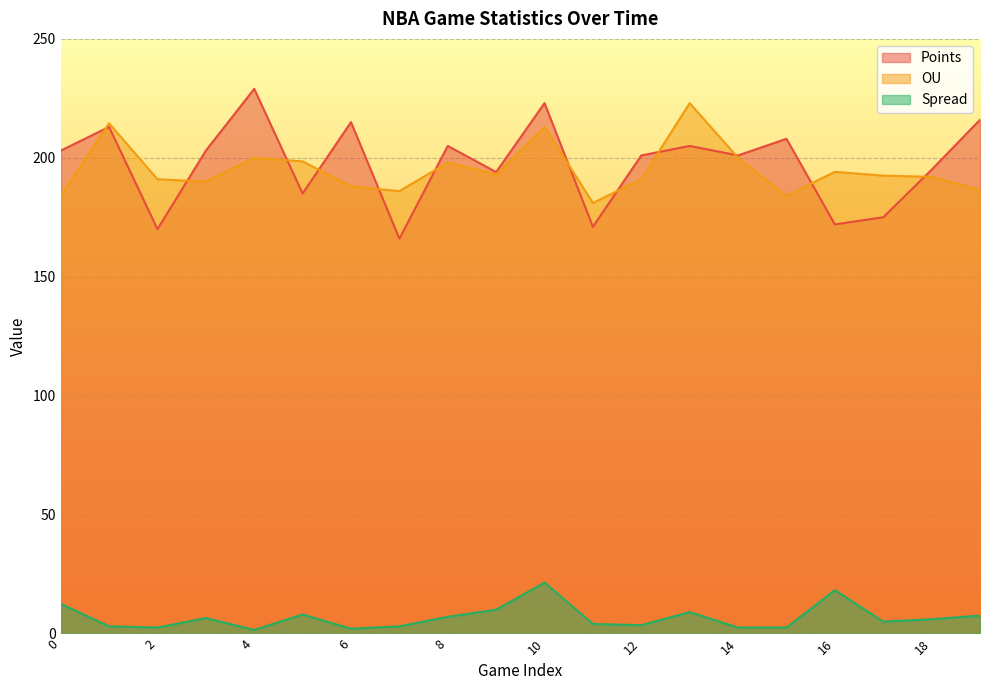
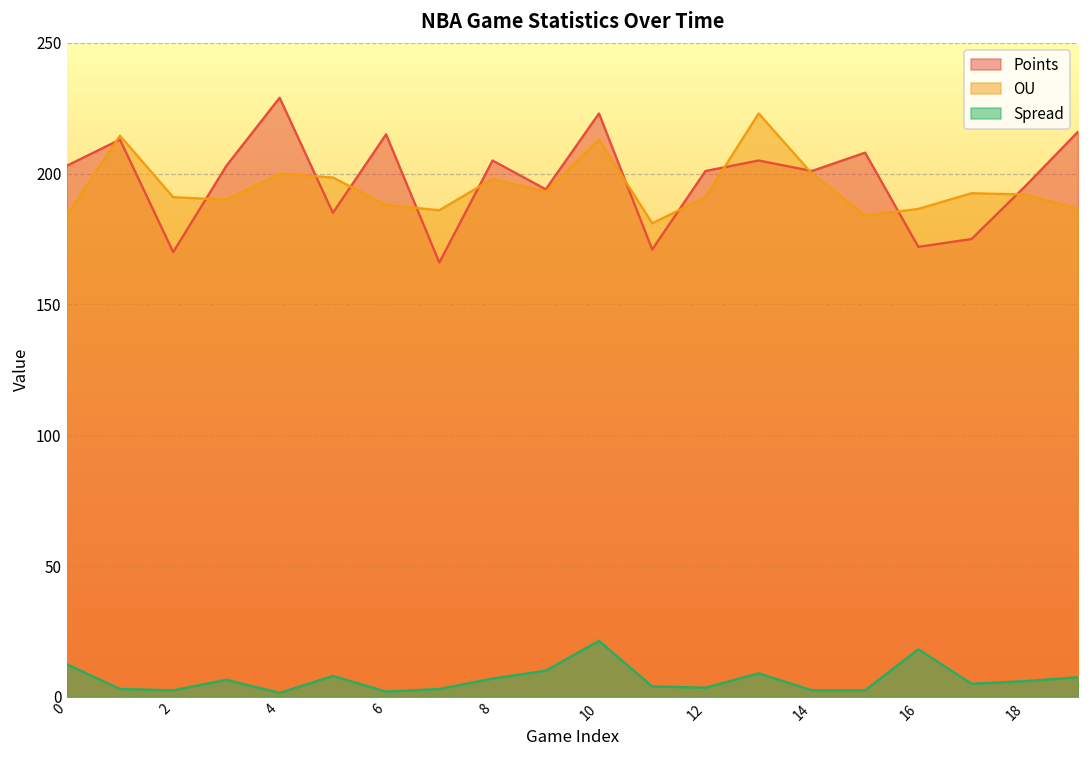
OU, 16: 194 -> 187
